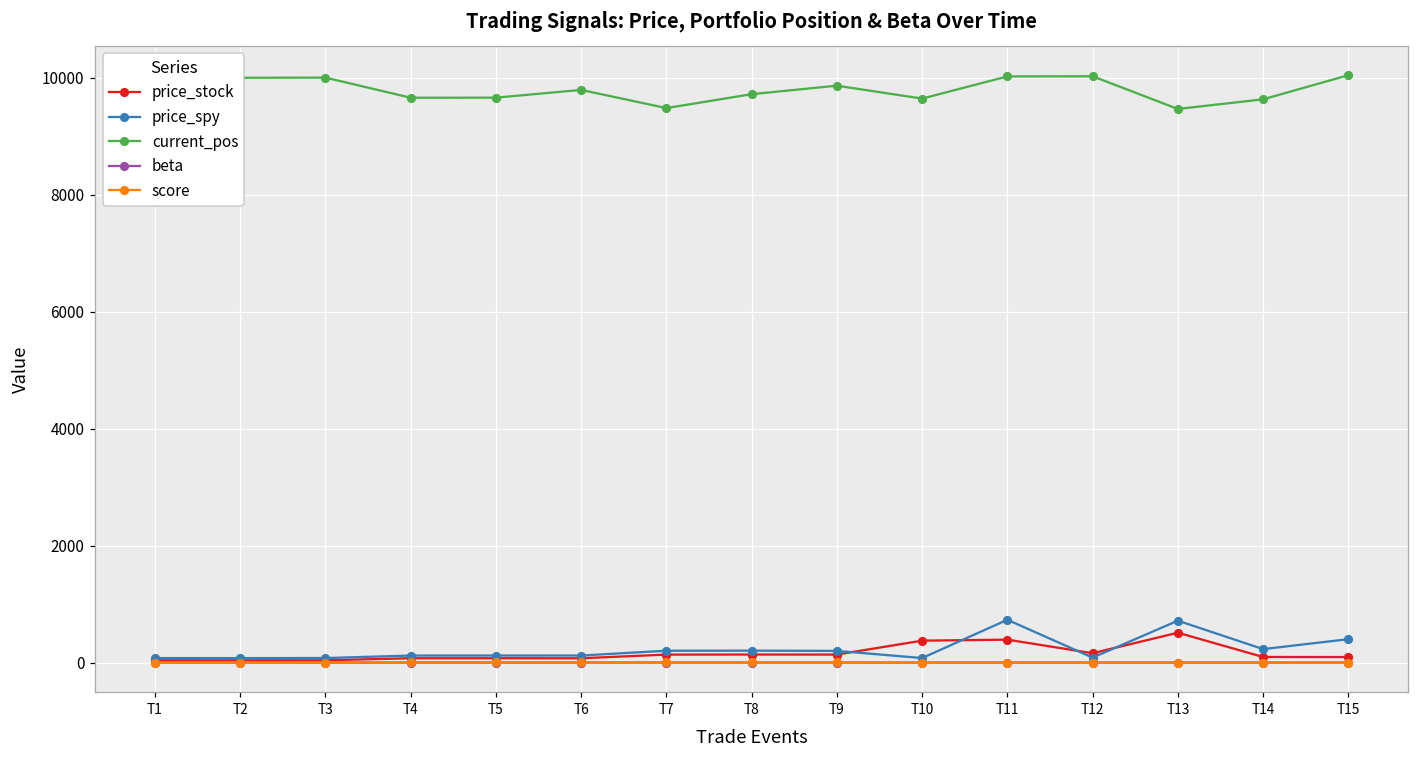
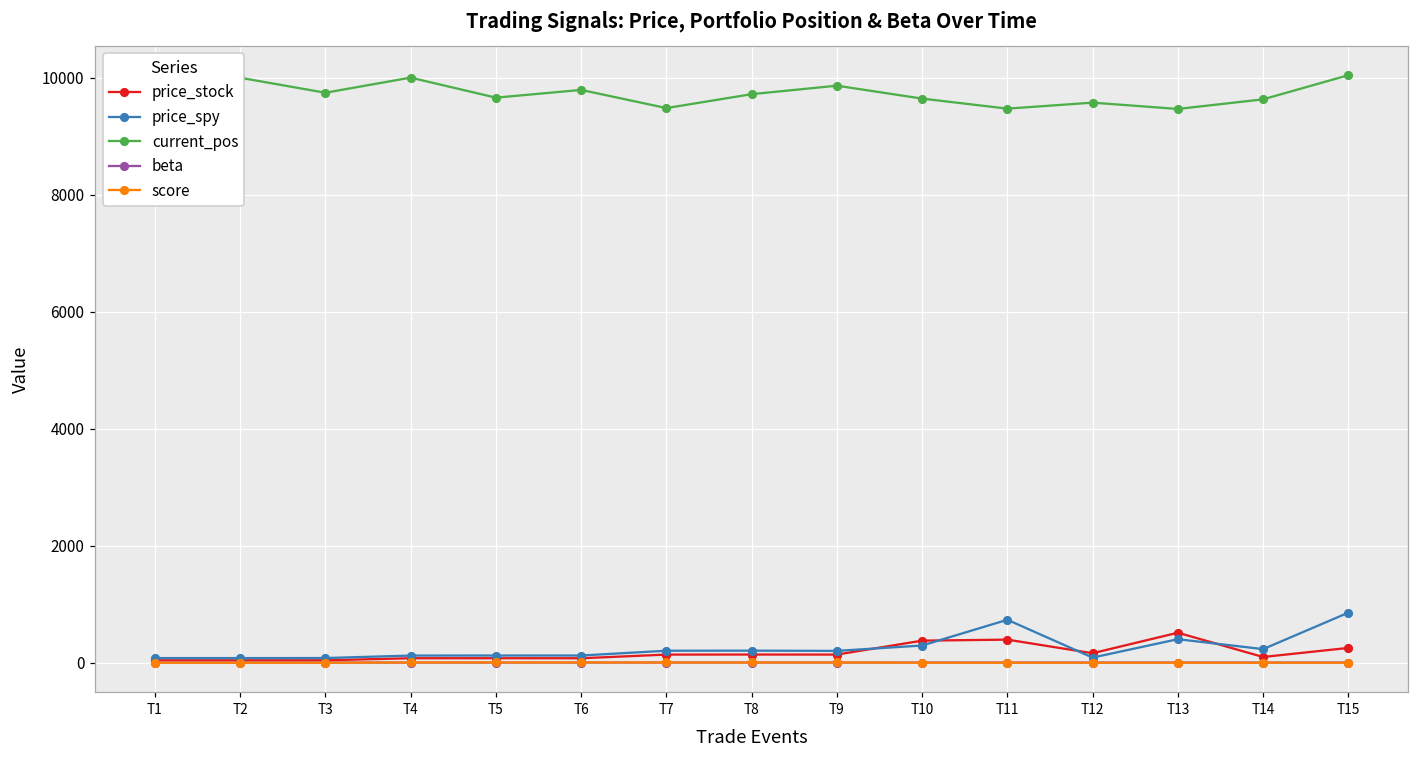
current_pos, T3: 10000 -> 9700
current_pos, T4: 9700 -> 10000
price_spy, T10: 100 -> 300
current_pos, T11: 10000 -> 9500
current_pos, T12: 10000 -> 9600
price_spy, T13: 700 -> 400
price_stock, T15: 100 -> 300
price_spy, T15: 400 -> 900
